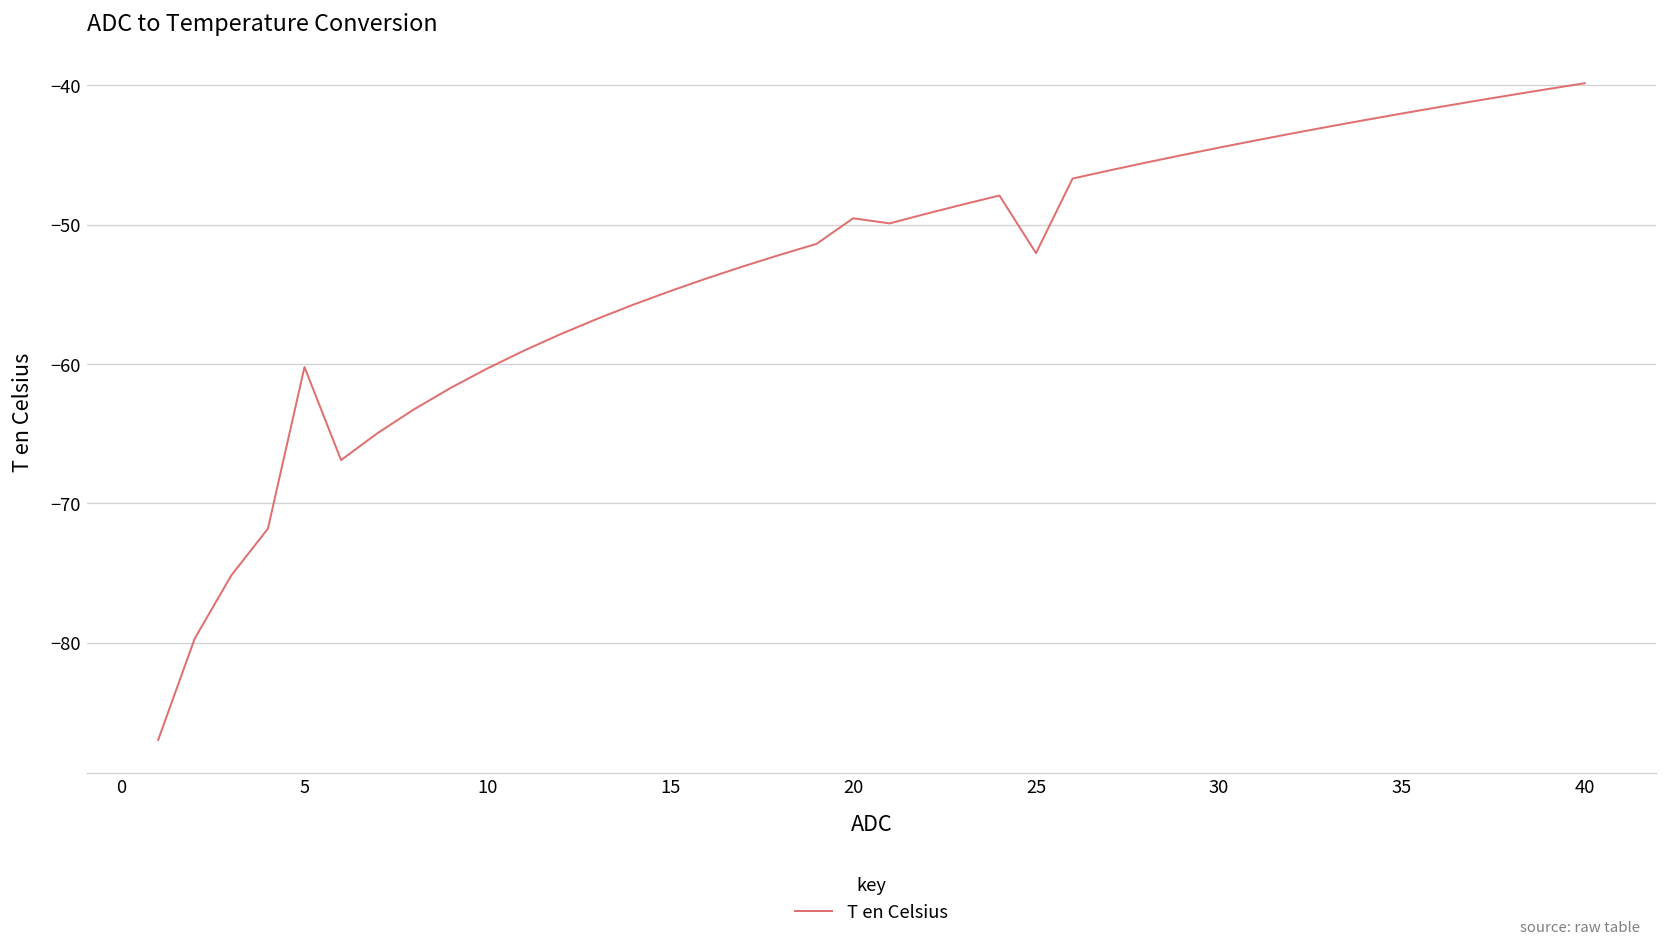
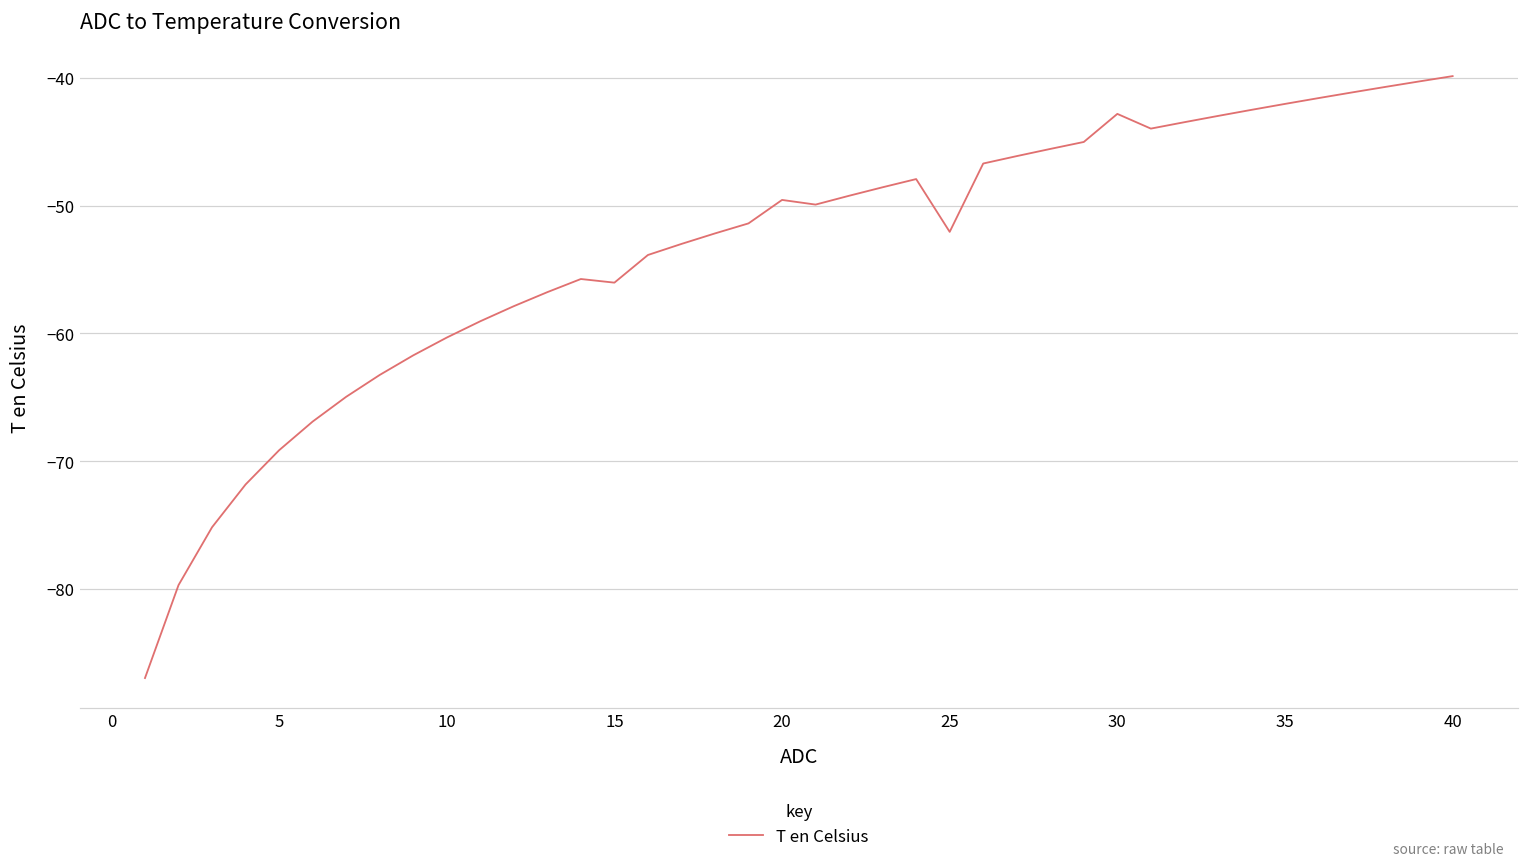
5: -60.2 -> -69.1
15: -54.8 -> -56.0
30: -44.5 -> -42.8
